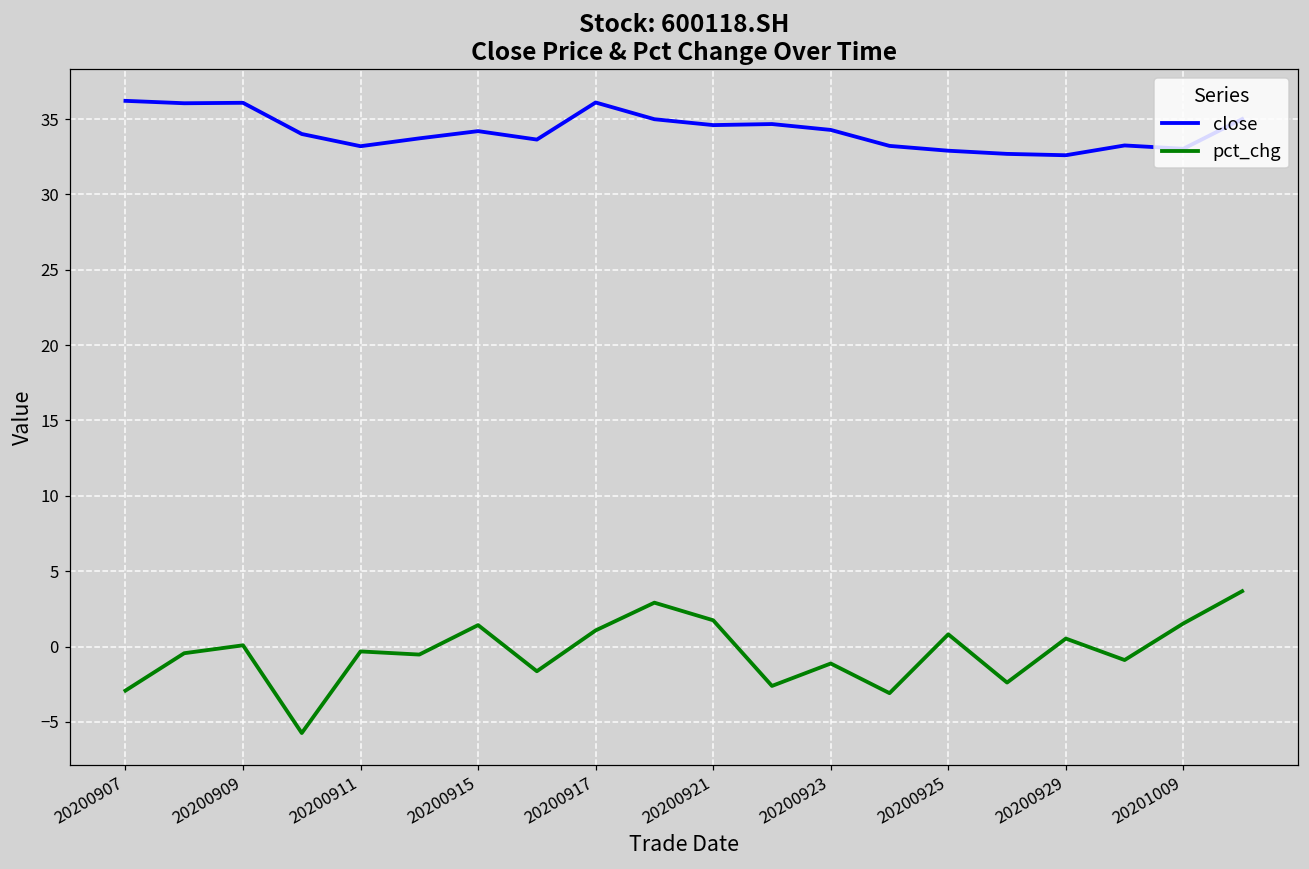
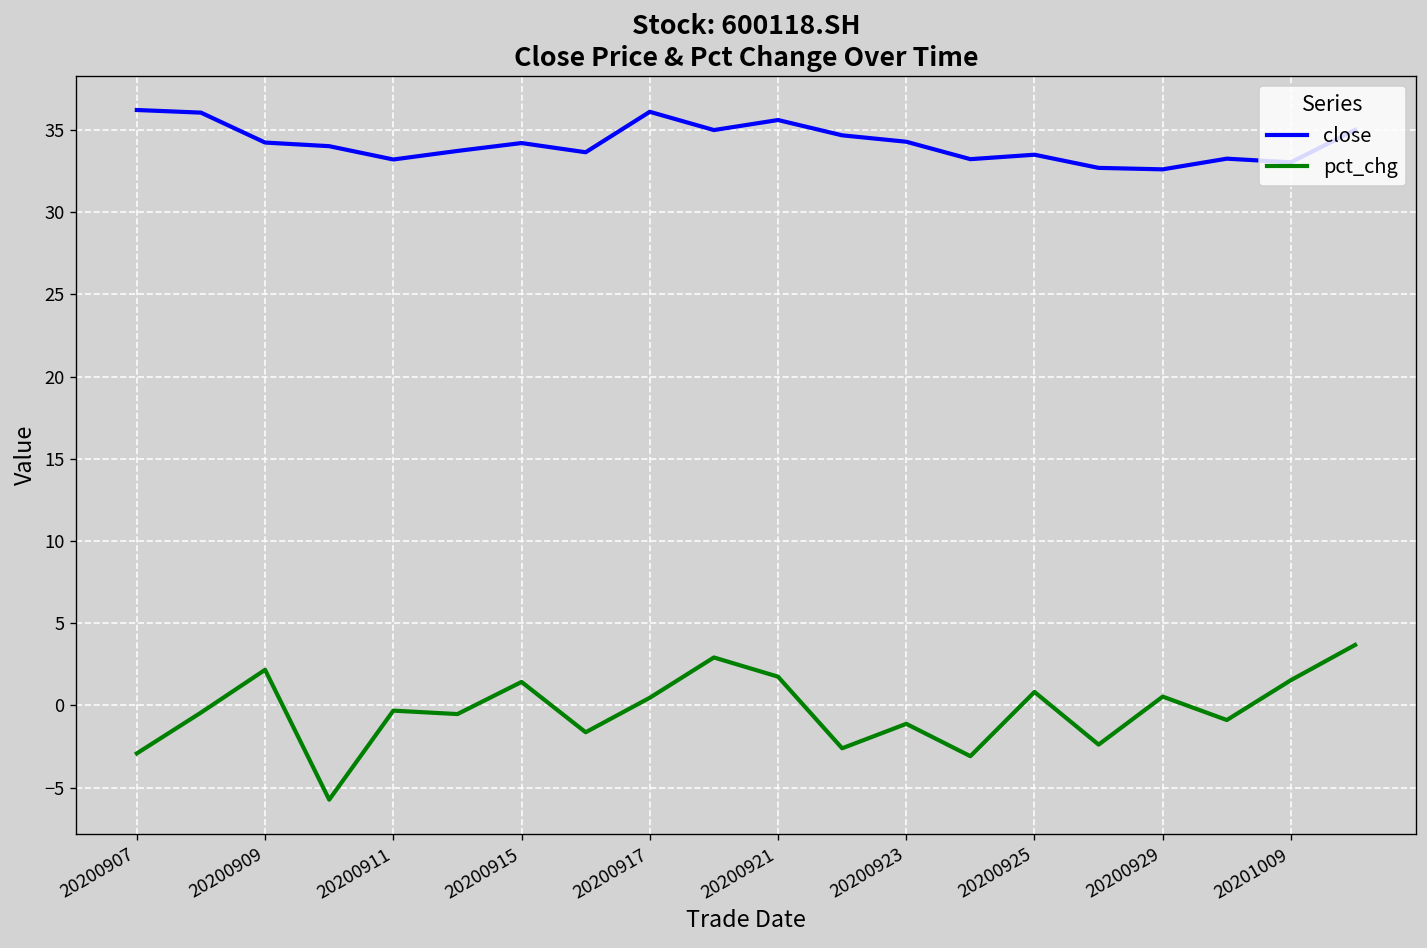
close, 20200909: 36.1 -> 34.2
pct_chg, 20200909: 0.1 -> 2.2
pct_chg, 20200917: 1.1 -> 0.5
close, 20200921: 34.6 -> 35.6
close, 20200925: 32.9 -> 33.5
